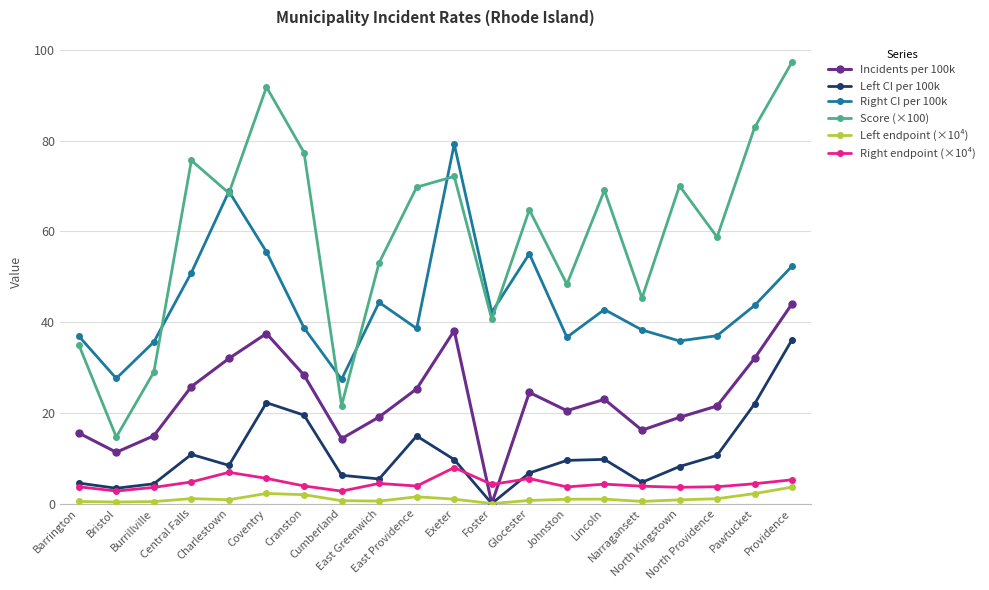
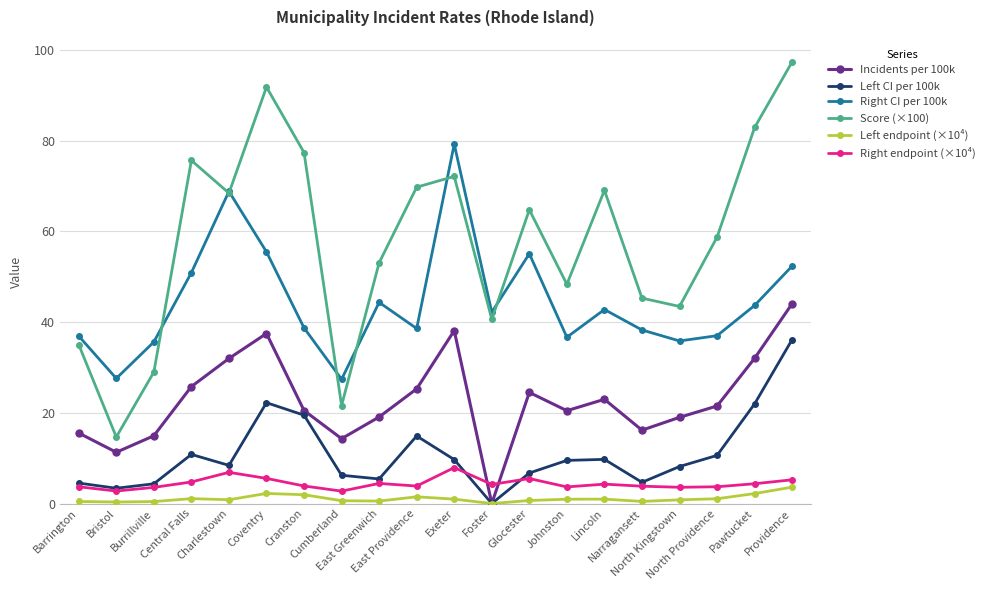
Incidents per 100k, Cranston: 28 -> 21
Score (×100), North Kingstown: 70 -> 43
